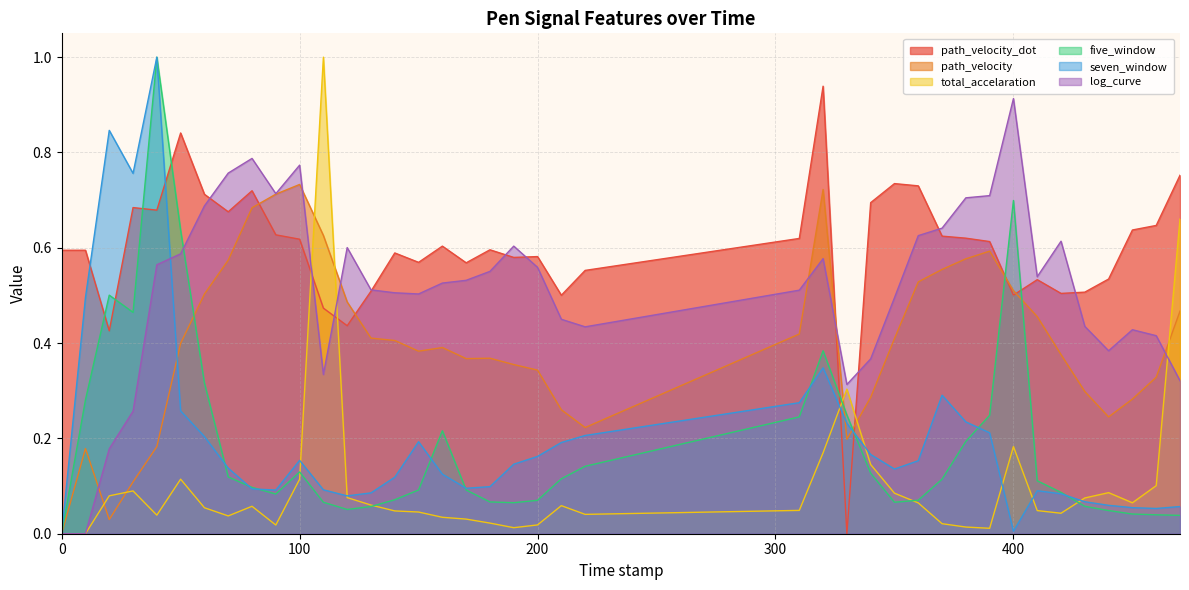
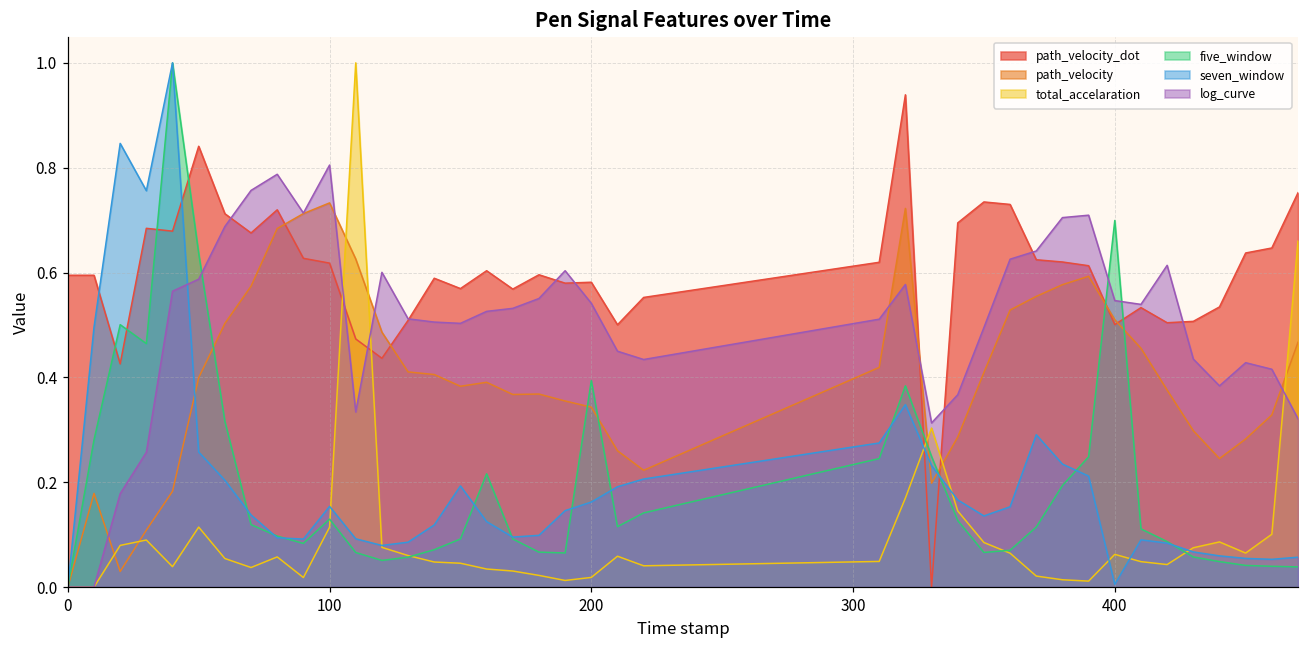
log_curve, 100: 0.77 -> 0.81
five_window, 200: 0.07 -> 0.39
log_curve, 200: 0.56 -> 0.54
total_accelaration, 400: 0.18 -> 0.06
log_curve, 400: 0.91 -> 0.55
